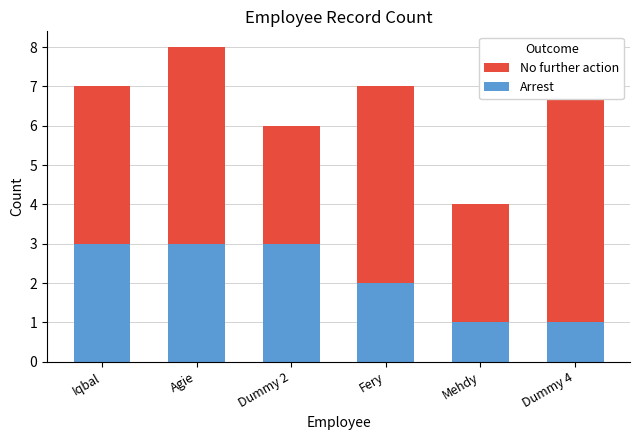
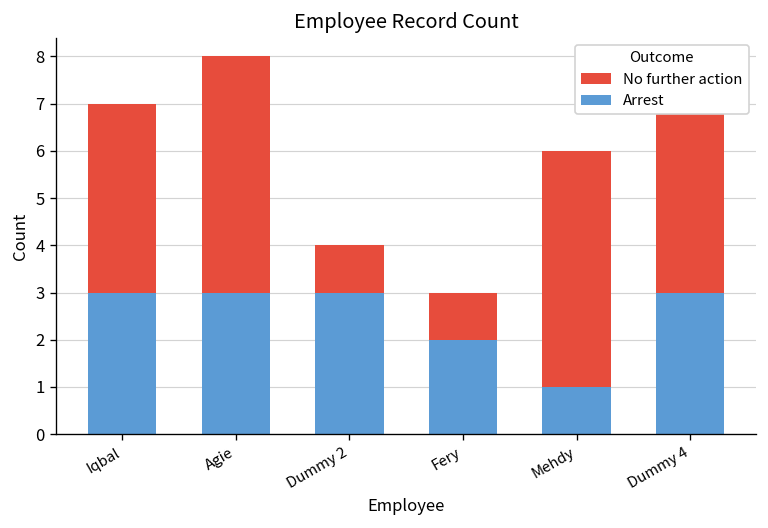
No further action, Dummy 2: 6 -> 4
No further action, Fery: 7 -> 3
No further action, Mehdy: 4 -> 6
Arrest, Dummy 4: 1 -> 3
